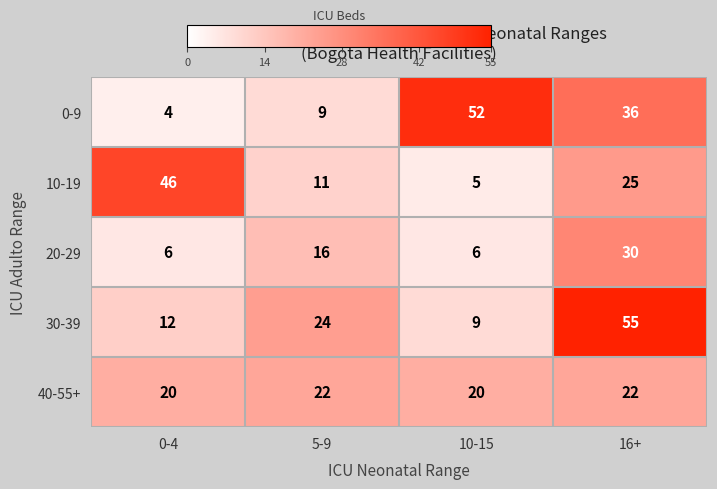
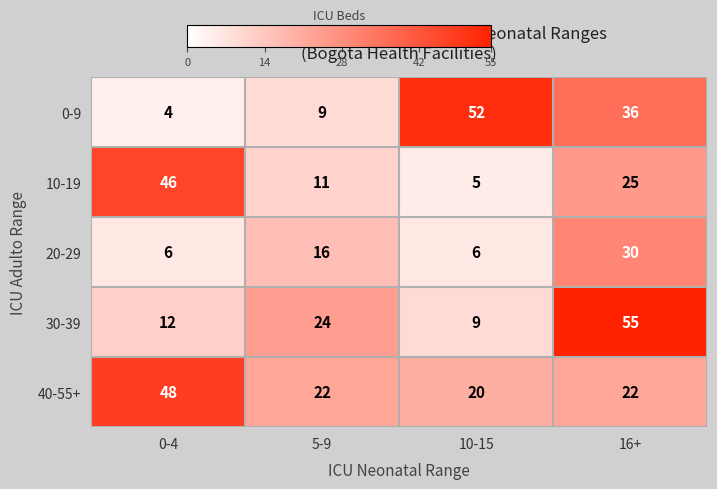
40-55+, 0-4: 20 -> 48
